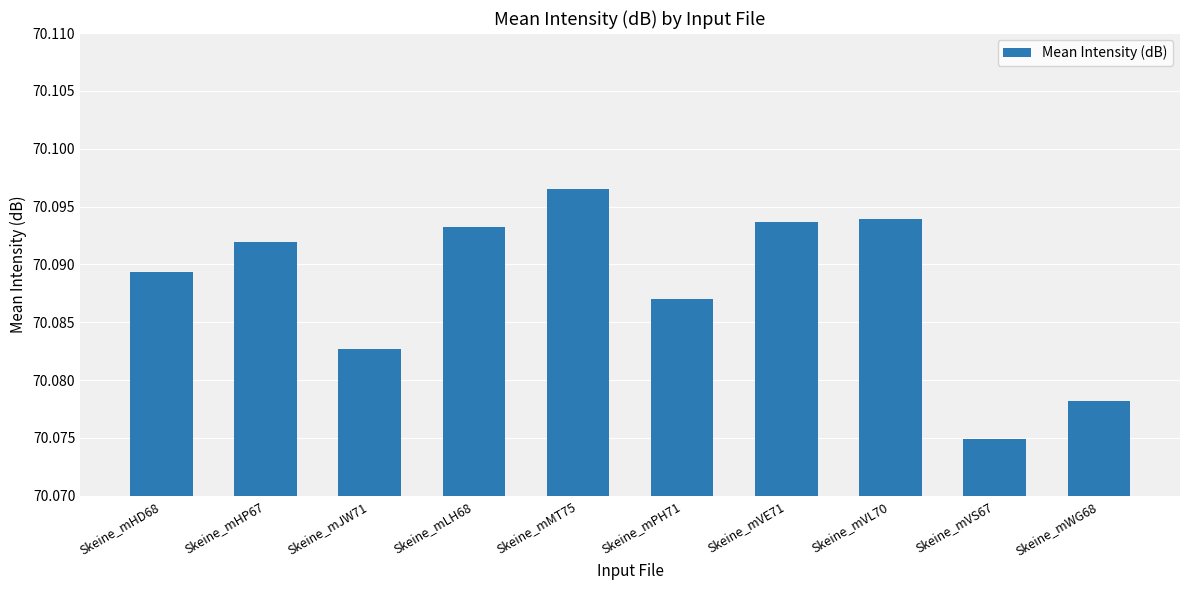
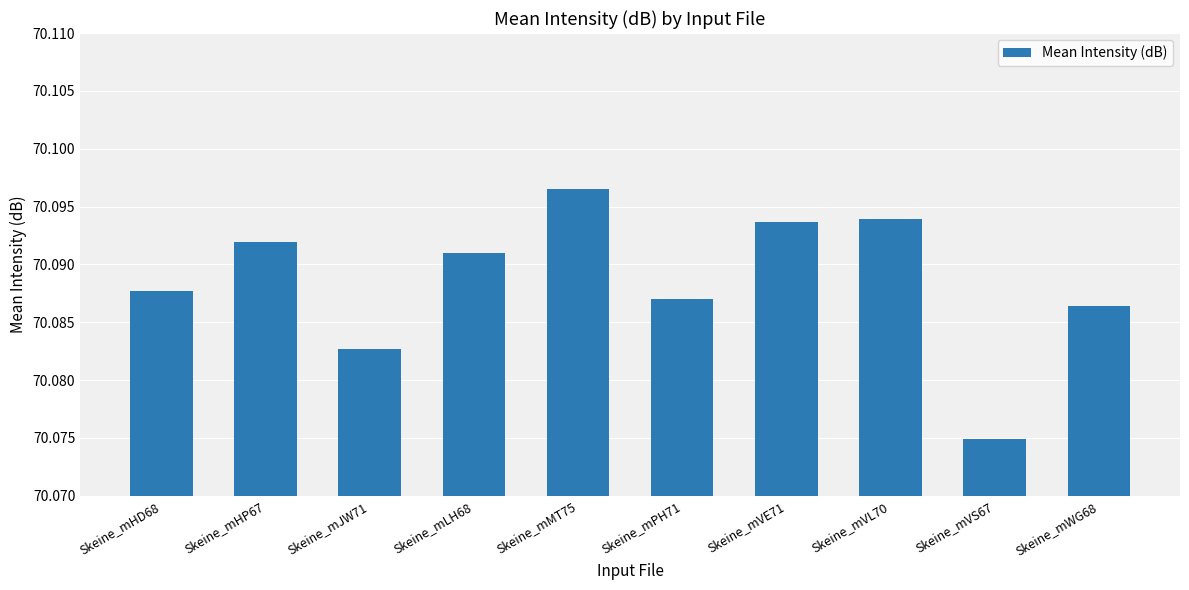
Skeine_mHD68: 70.0893 -> 70.0877
Skeine_mLH68: 70.0932 -> 70.0910
Skeine_mWG68: 70.0782 -> 70.0864
